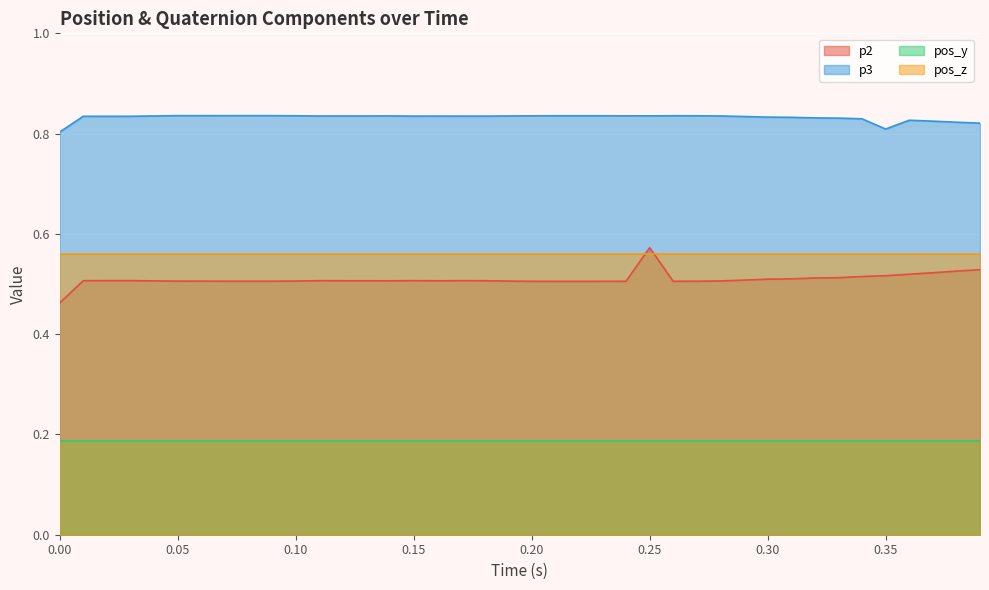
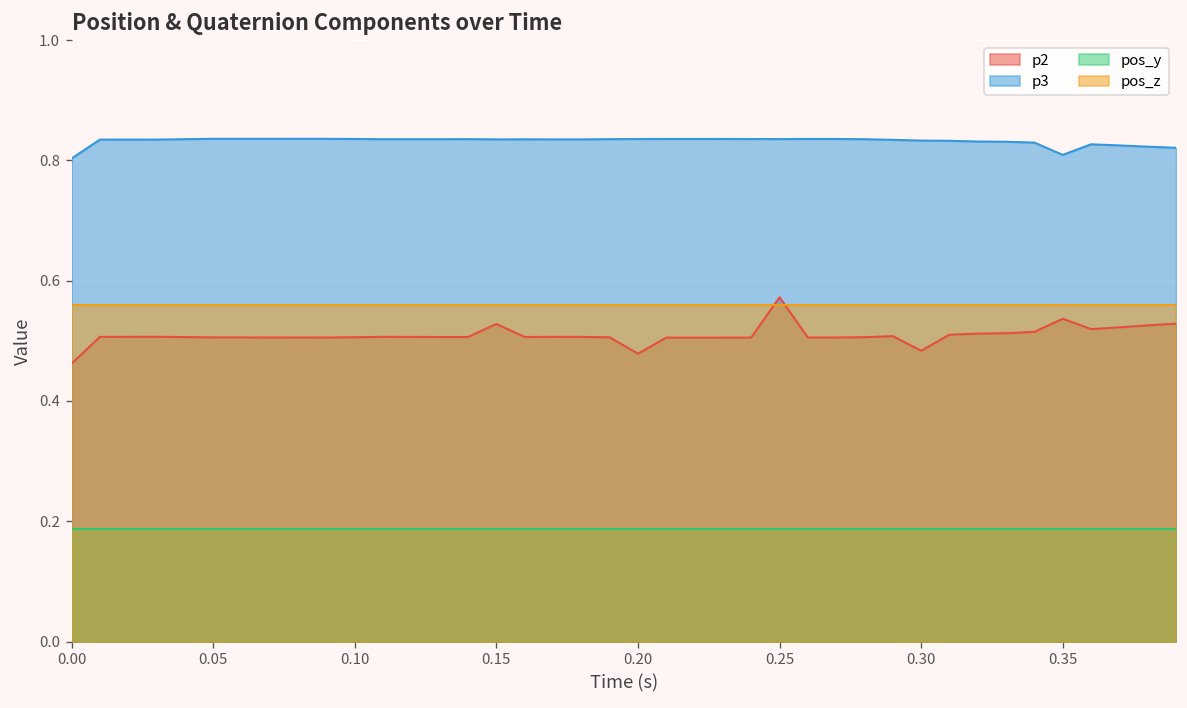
p2, 0.15: 0.51 -> 0.53
p2, 0.20: 0.51 -> 0.48
p2, 0.30: 0.51 -> 0.48
p2, 0.35: 0.52 -> 0.54
